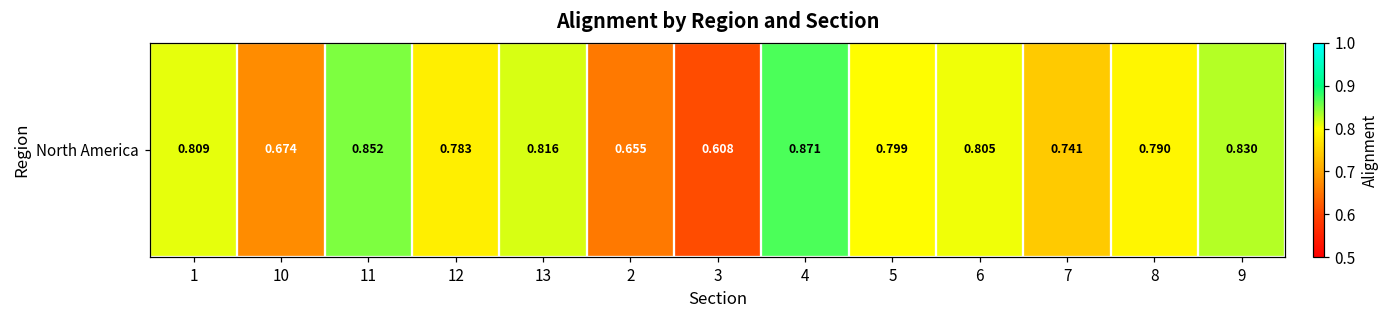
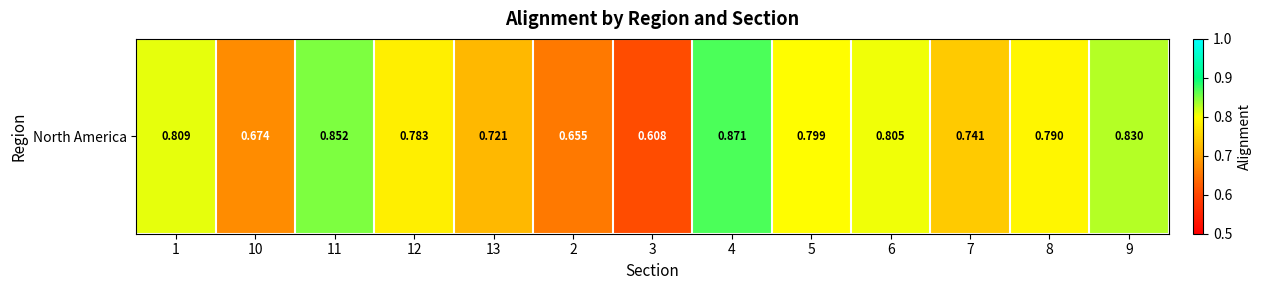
North America, 13: 0.816 -> 0.721
